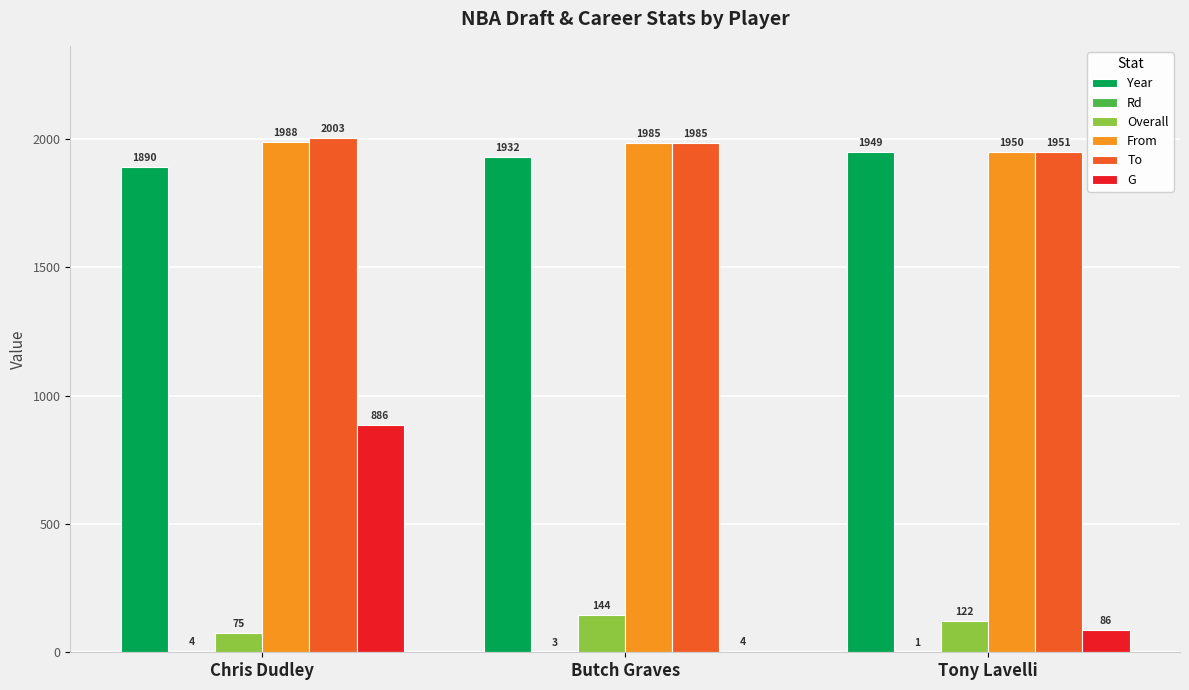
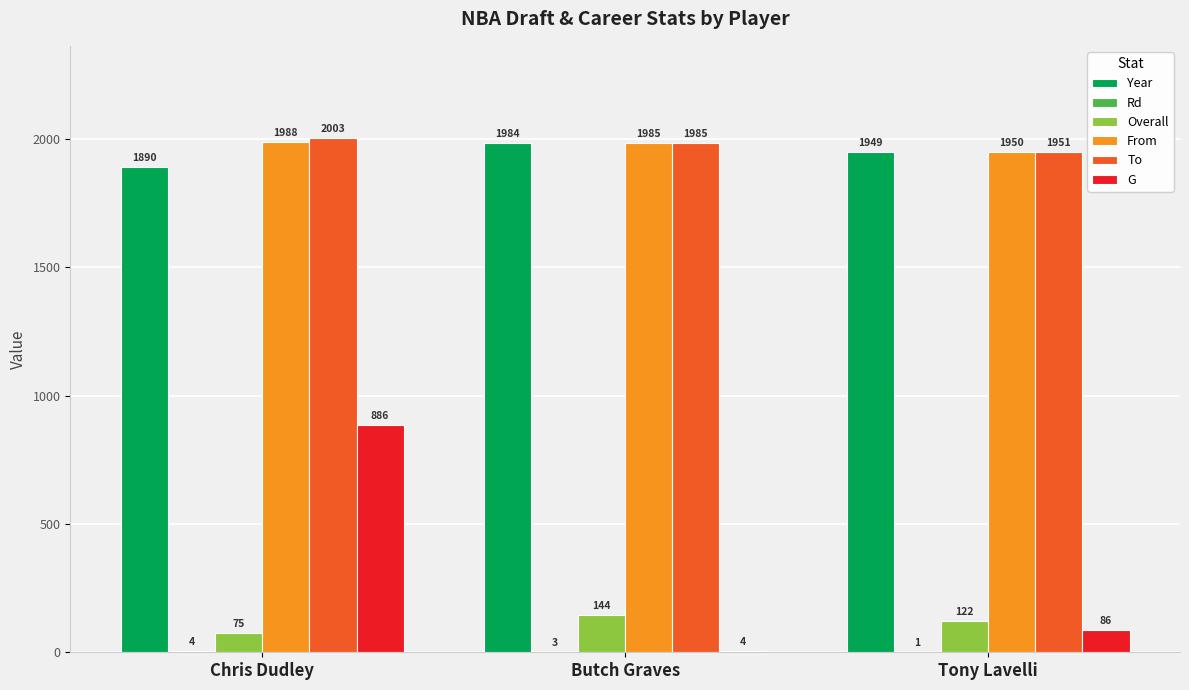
Year, Butch Graves: 1932 -> 1984
